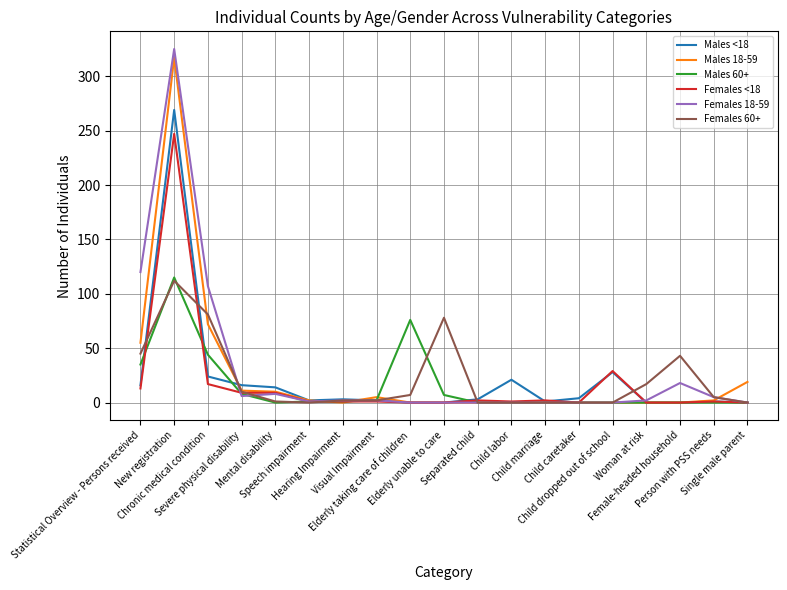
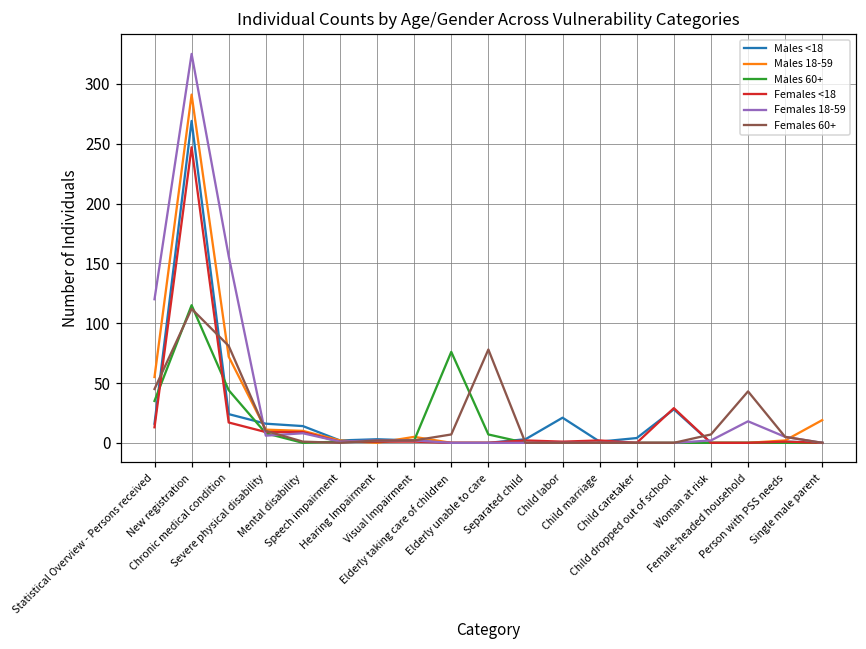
Males 18-59, New registration: 317 -> 291
Females 18-59, Chronic medical condition: 107 -> 156
Females 60+, Woman at risk: 17 -> 7
